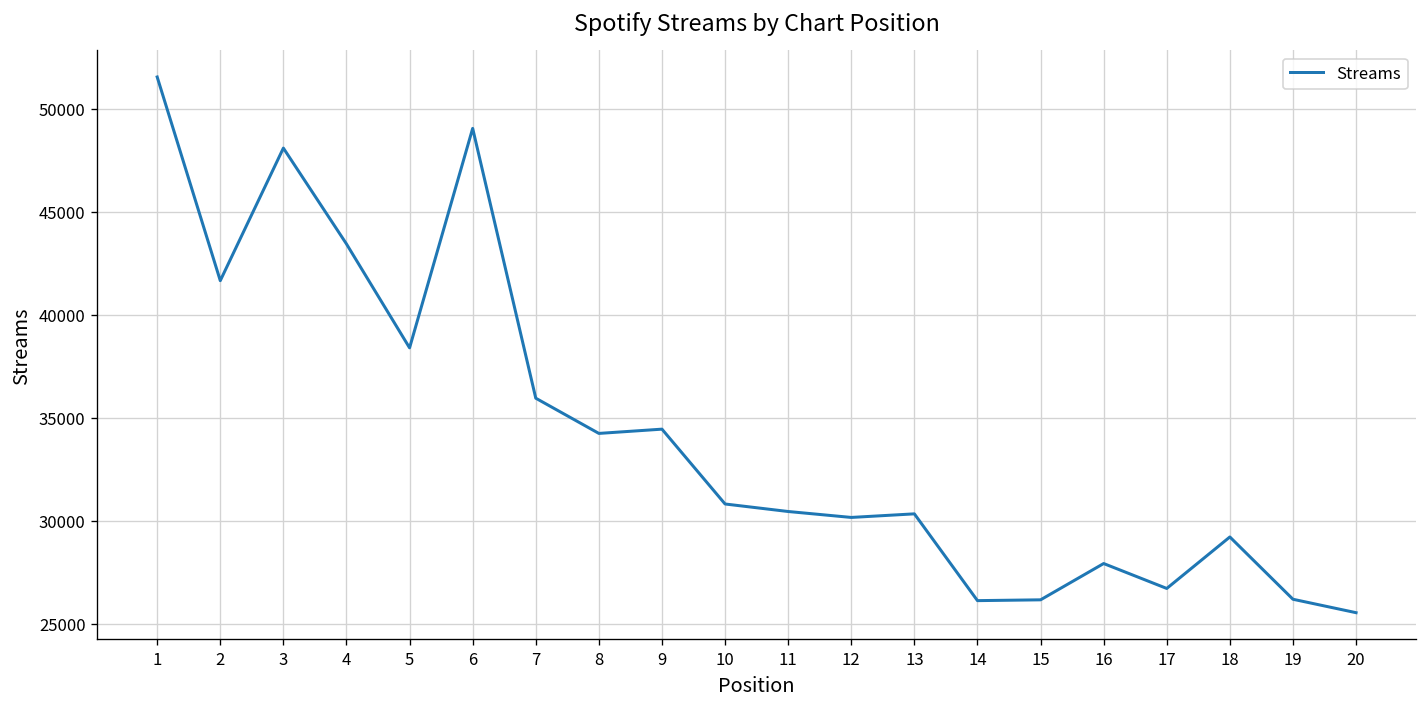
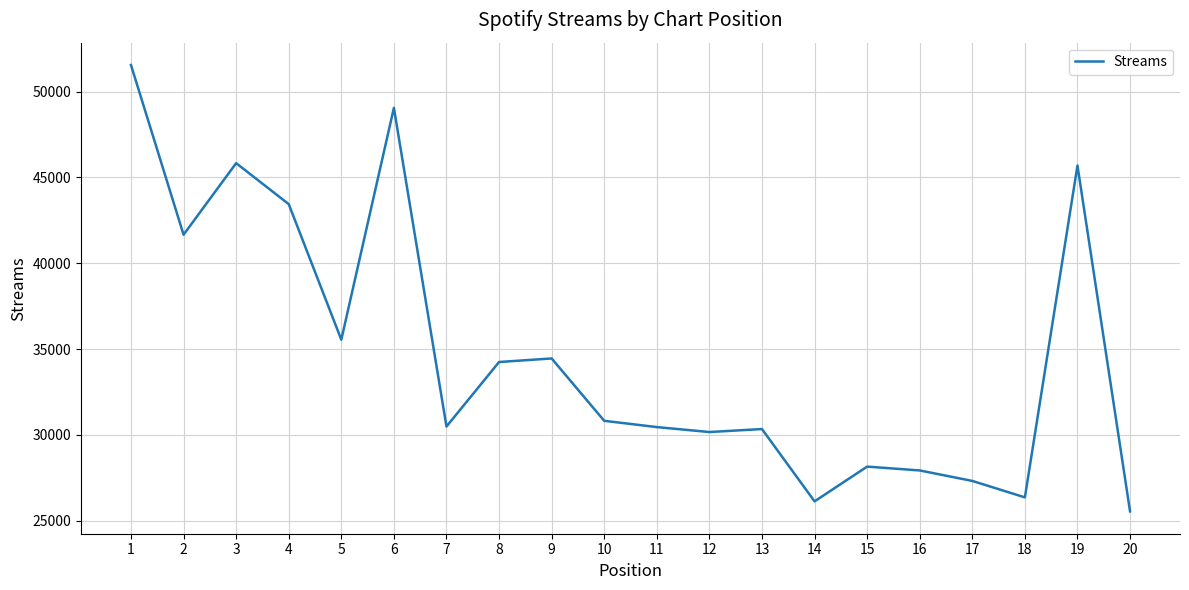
3: 48100 -> 45800
5: 38400 -> 35500
7: 36000 -> 30500
15: 26200 -> 28200
17: 26700 -> 27300
18: 29200 -> 26400
19: 26200 -> 45700
